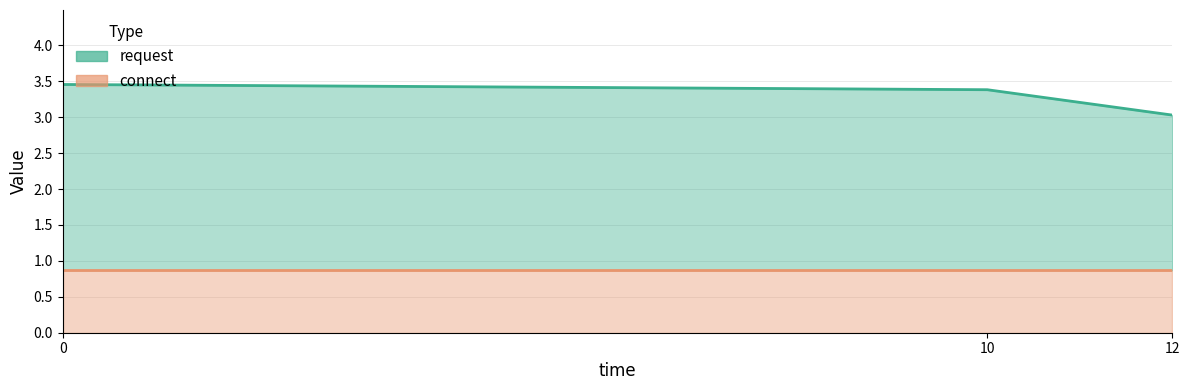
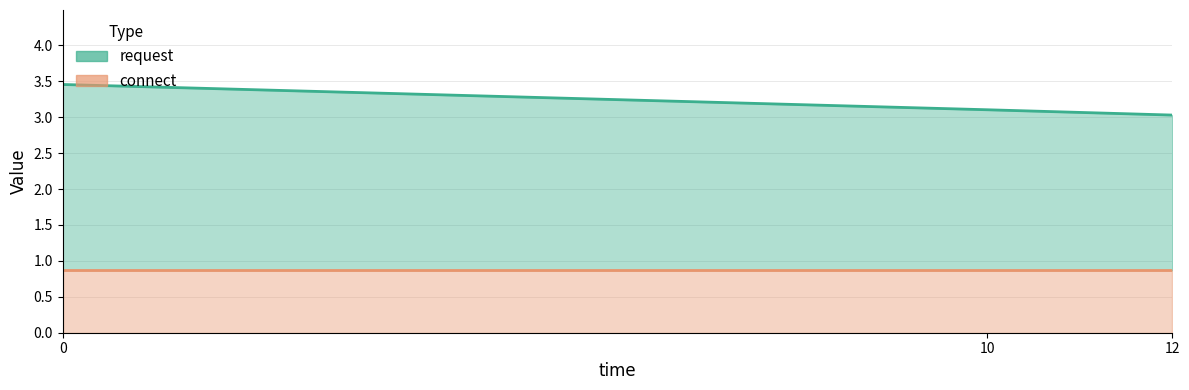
request, 10: 3.4 -> 3.1
